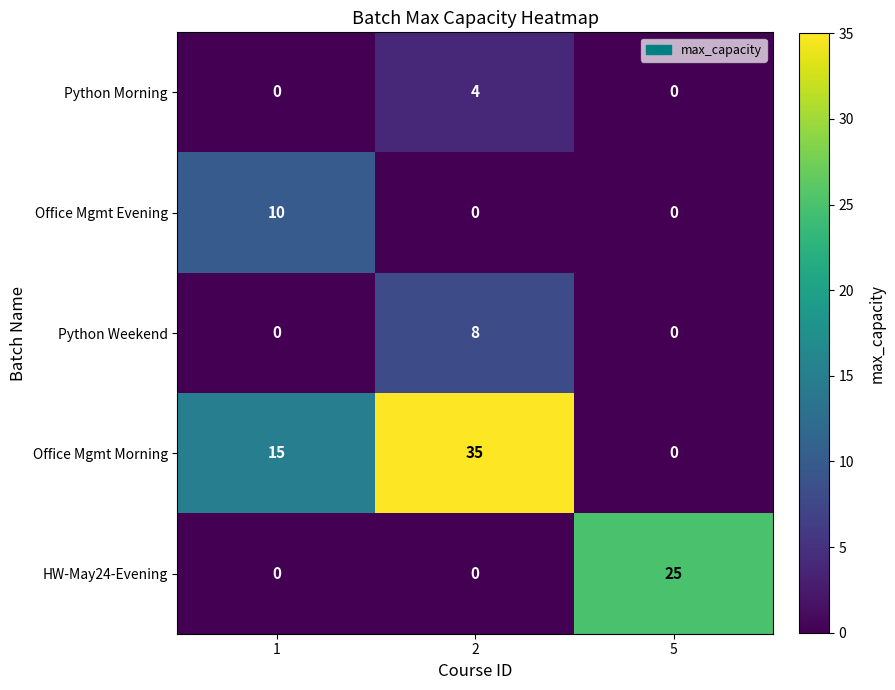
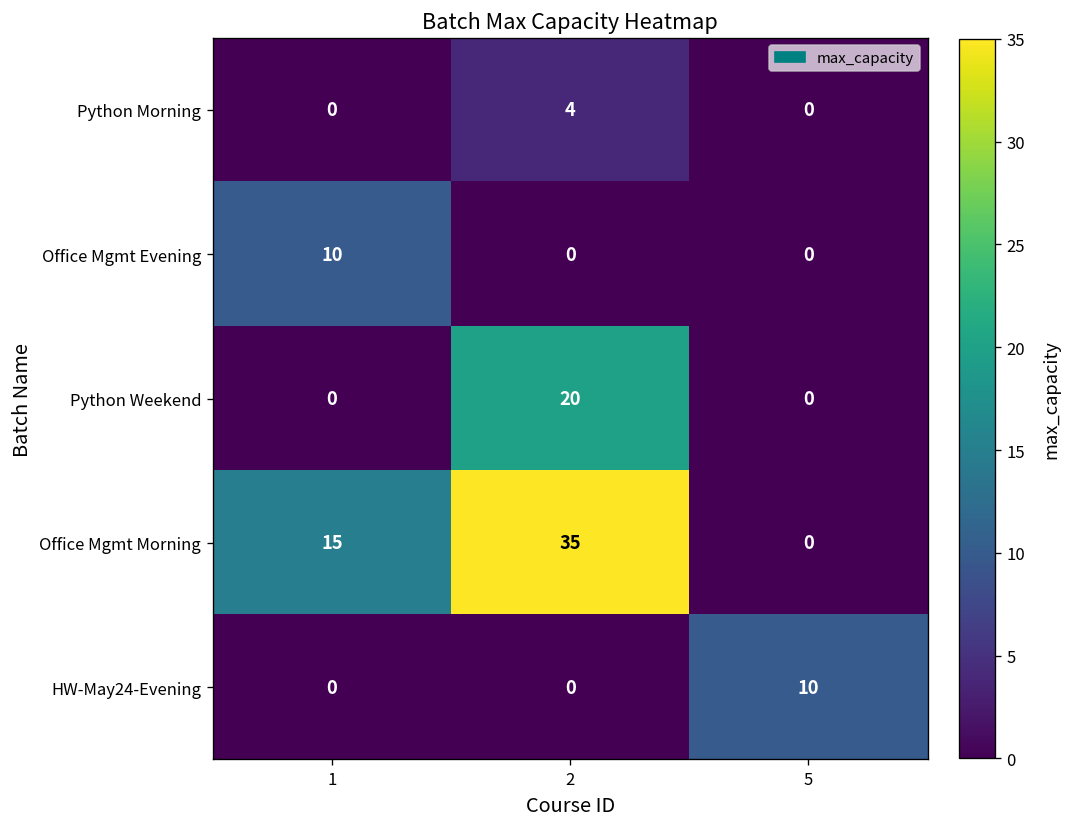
Python Weekend, 2: 8 -> 20
HW-May24-Evening, 5: 25 -> 10
